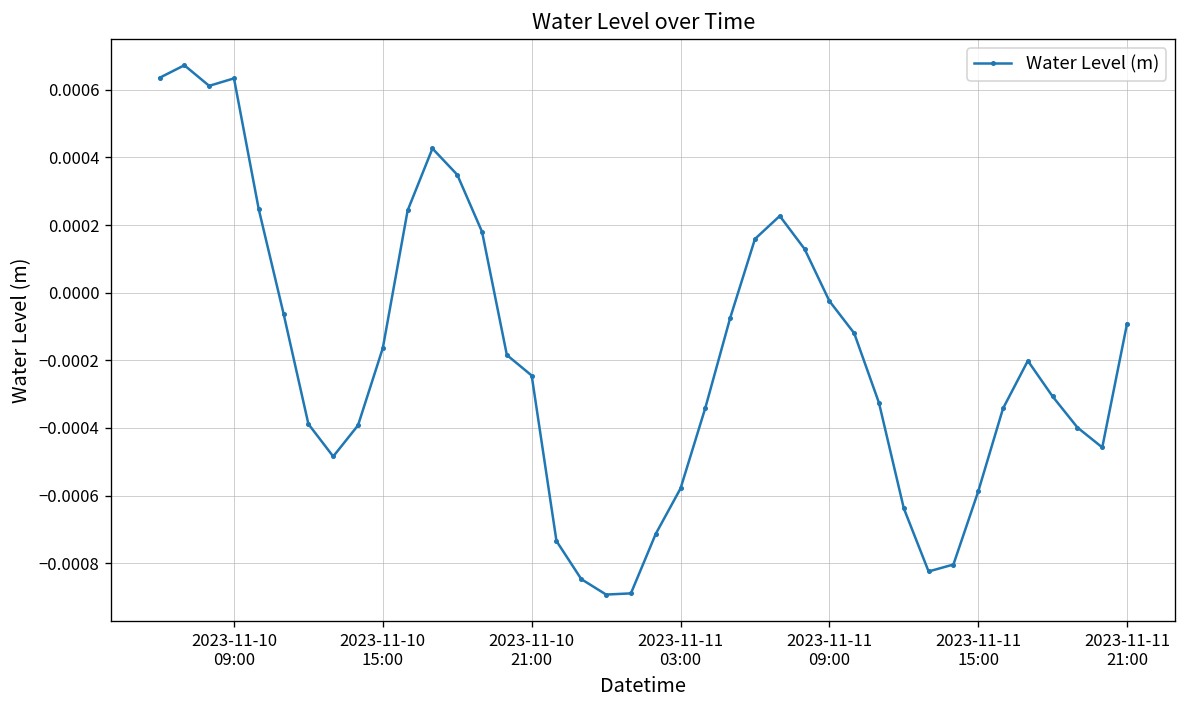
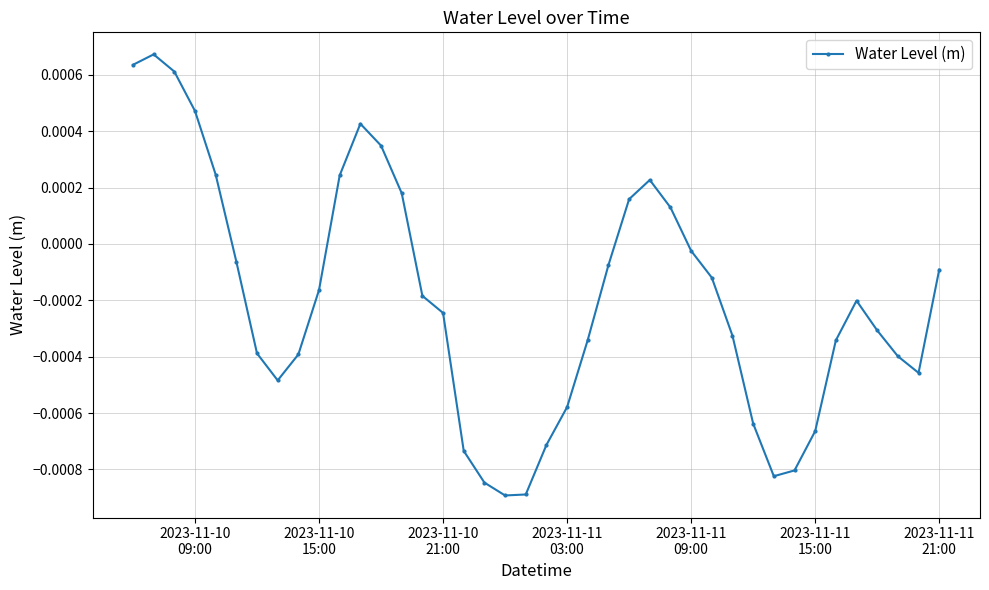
2023-11-10 09:00: 0.00063 -> 0.00047
2023-11-11 15:00: -0.00059 -> -0.00066
